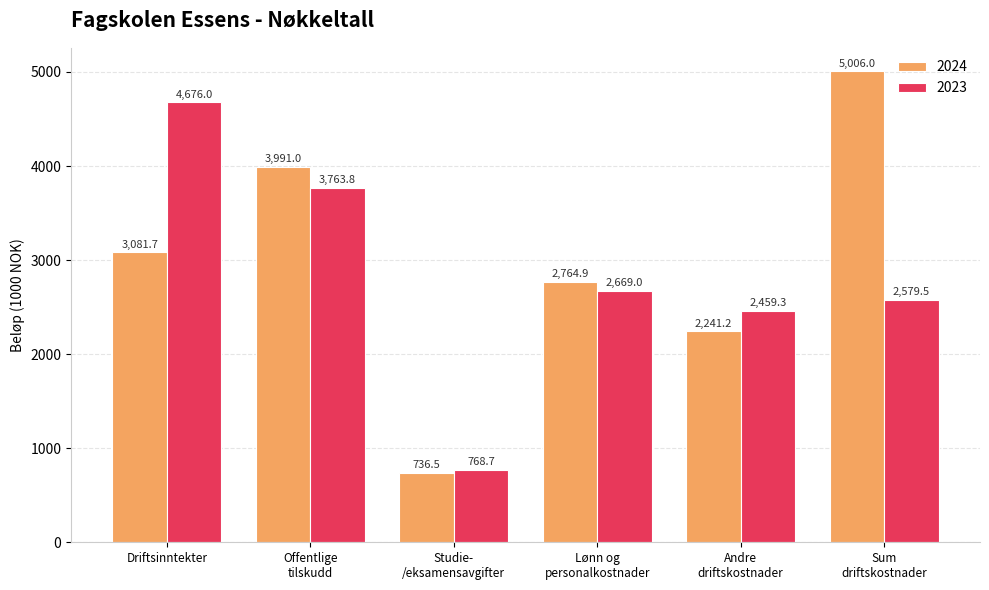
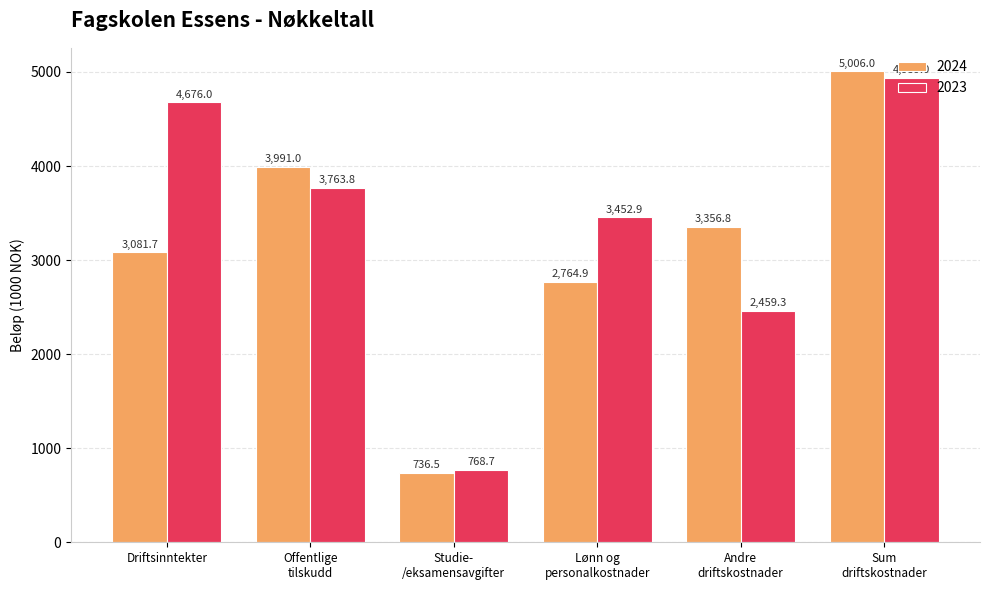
2023, Lønn og personalkostnader: 2,669.0 -> 3,452.9
2024, Andre driftskostnader: 2,241.2 -> 3,356.8
2023, Sum driftskostnader: 2,579.5 -> 4,939.0
